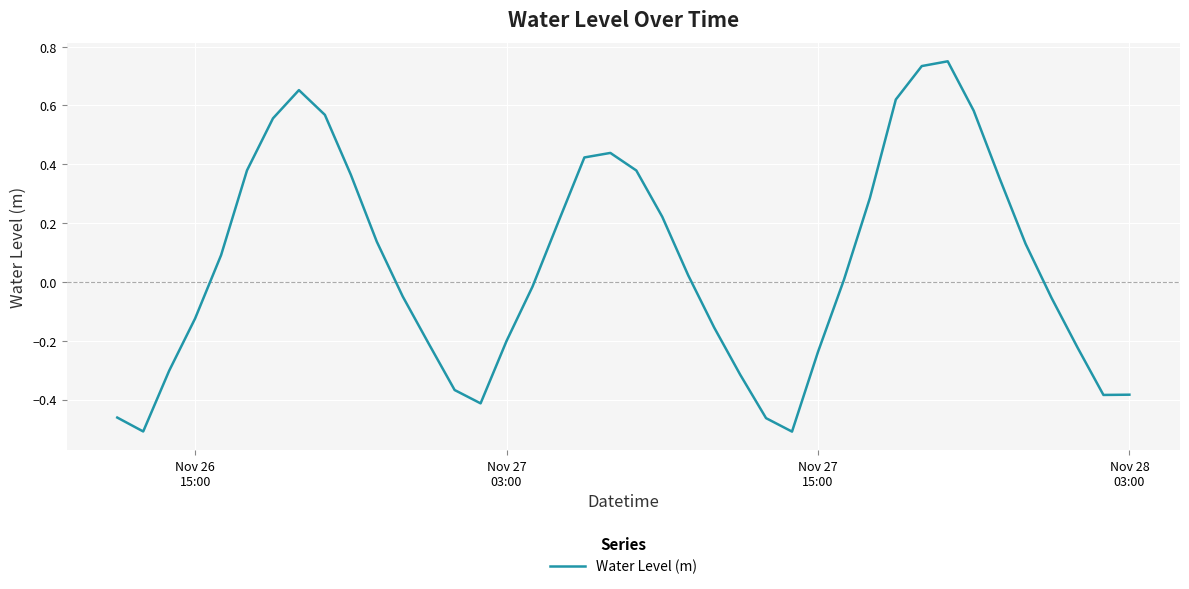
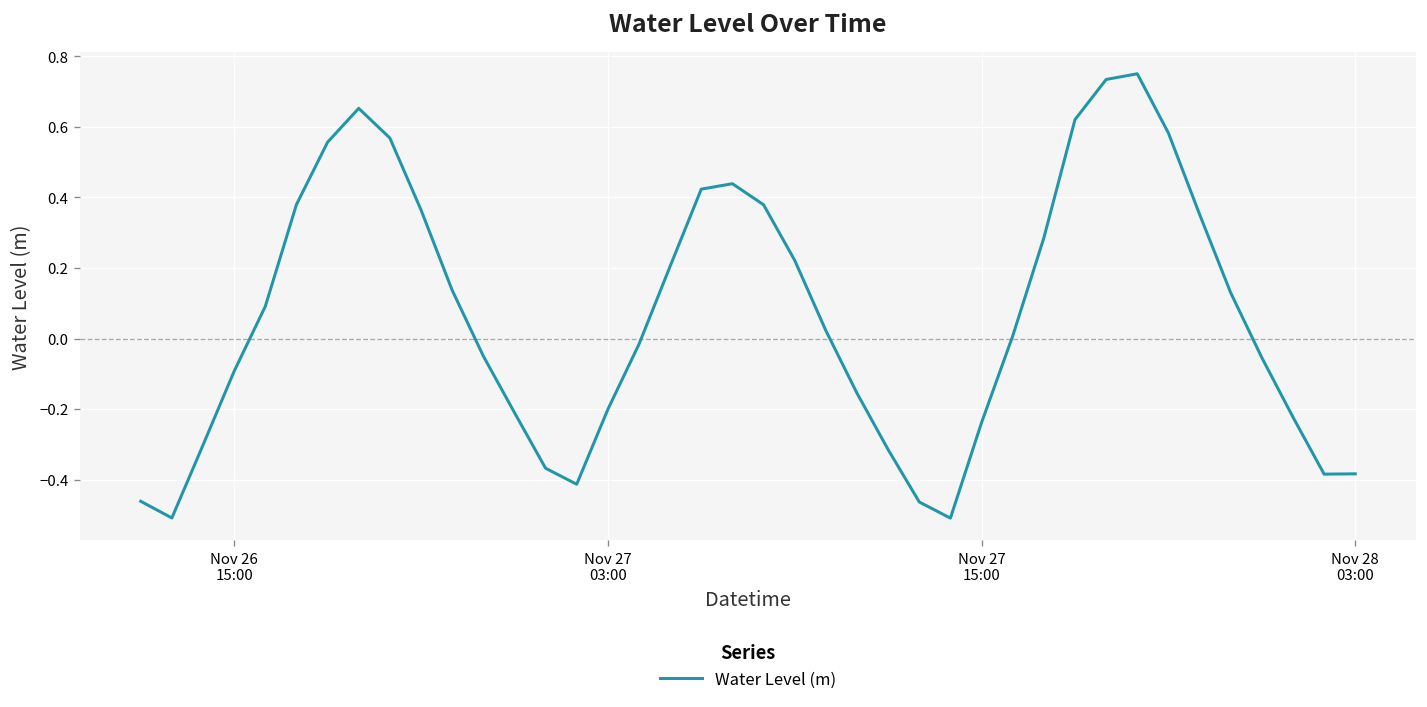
Nov 26 15:00: -0.12 -> -0.09
